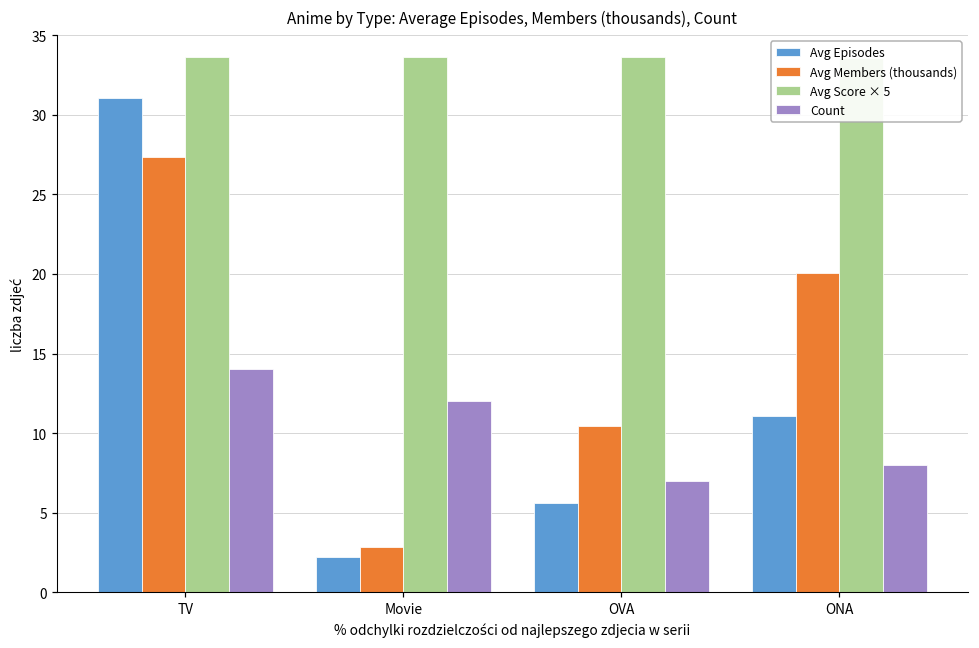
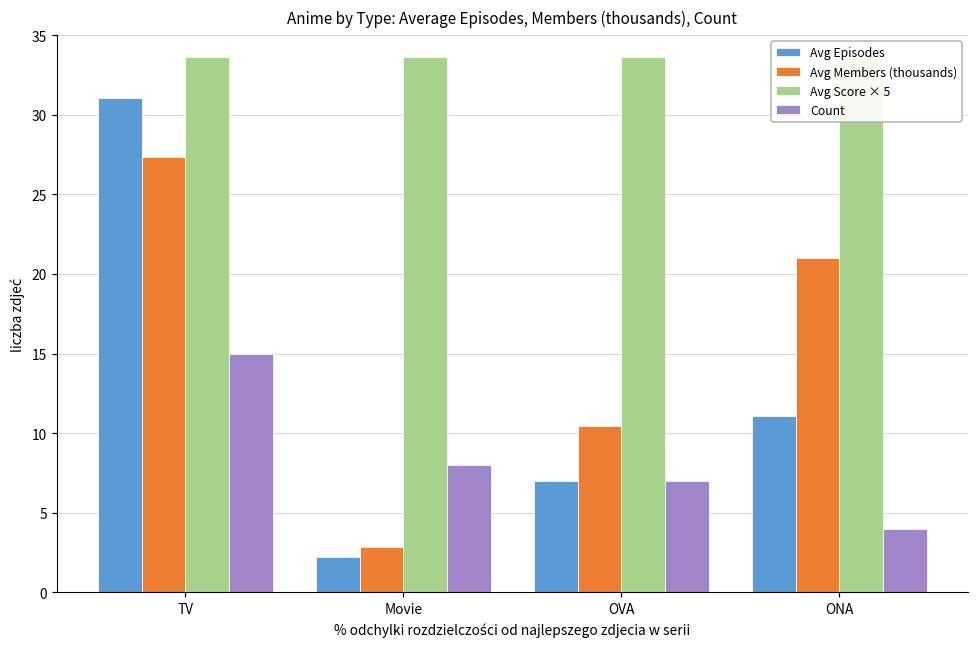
Count, TV: 14 -> 15
Count, Movie: 12 -> 8
Avg Episodes, OVA: 5.6 -> 7.0
Avg Members (thousands), ONA: 20.1 -> 21.0
Count, ONA: 8 -> 4
